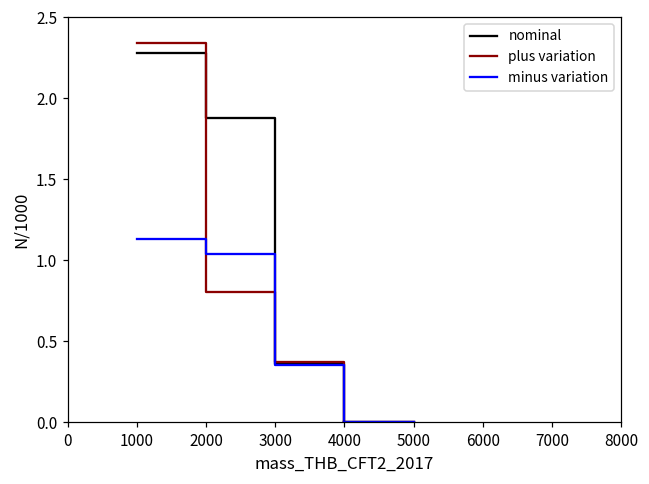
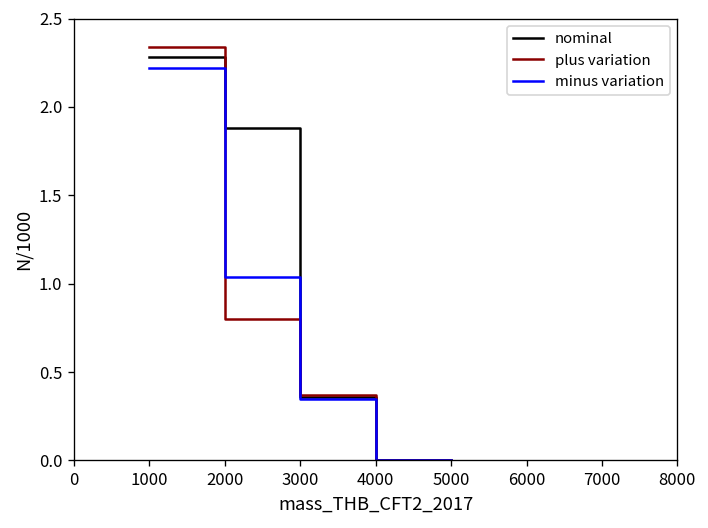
minus variation, 1000: 1.13 -> 2.22
